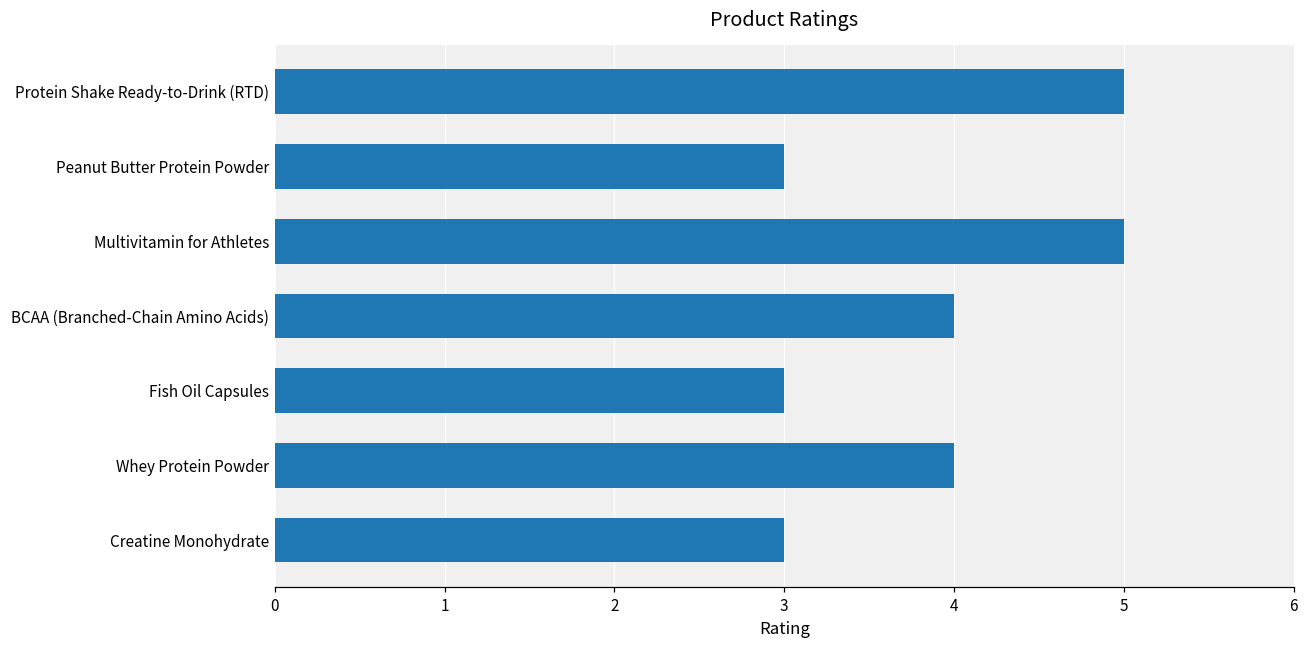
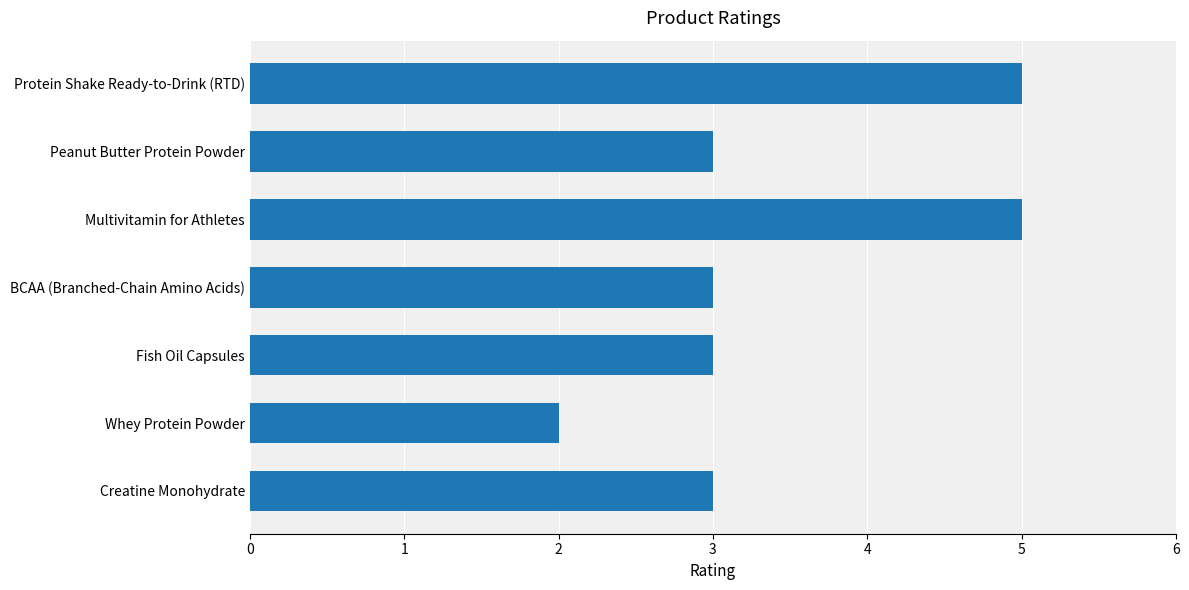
BCAA (Branched-Chain Amino Acids): 4 -> 3
Whey Protein Powder: 4 -> 2
